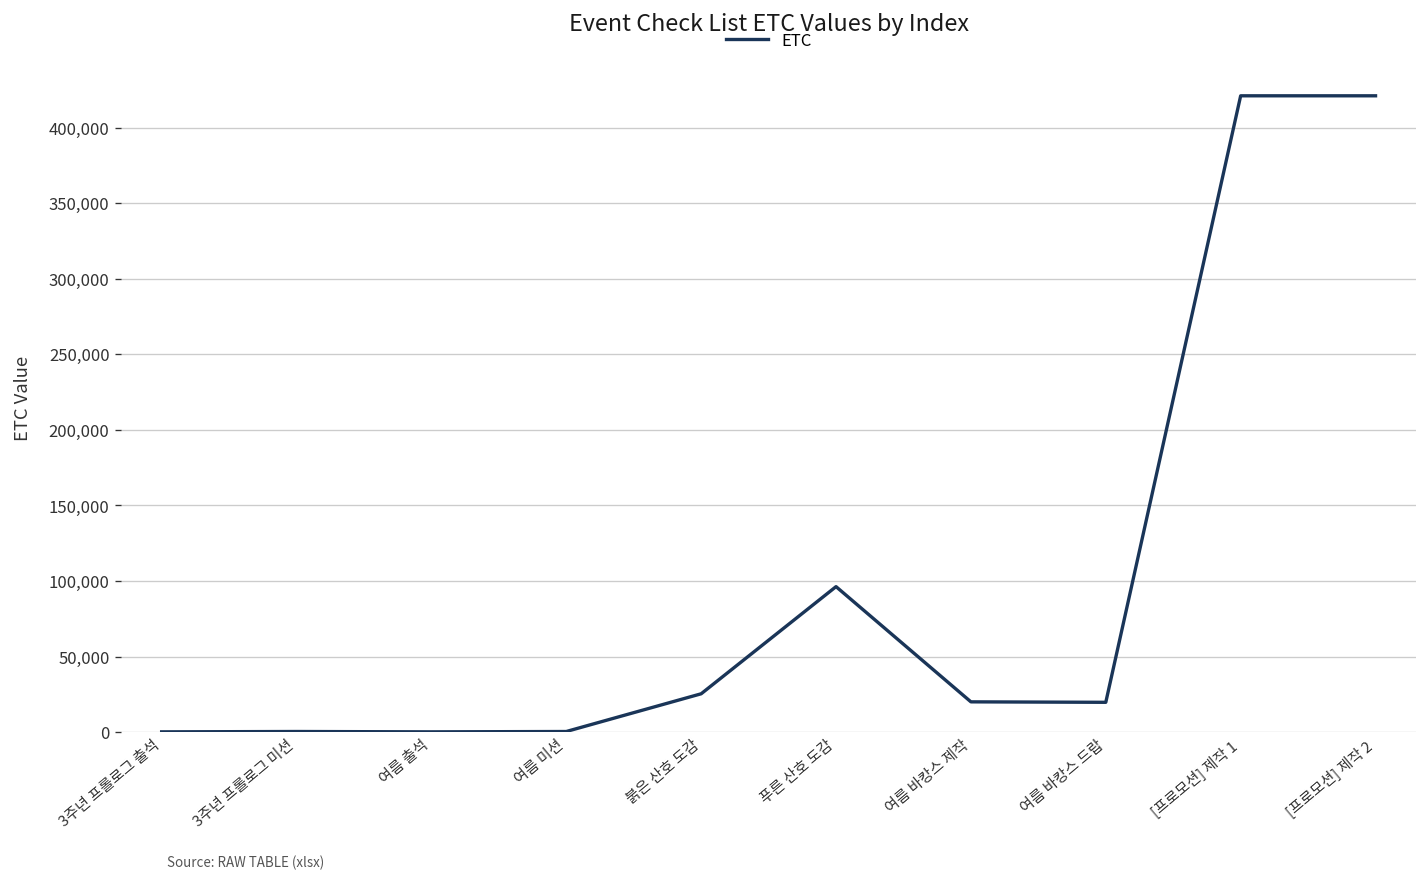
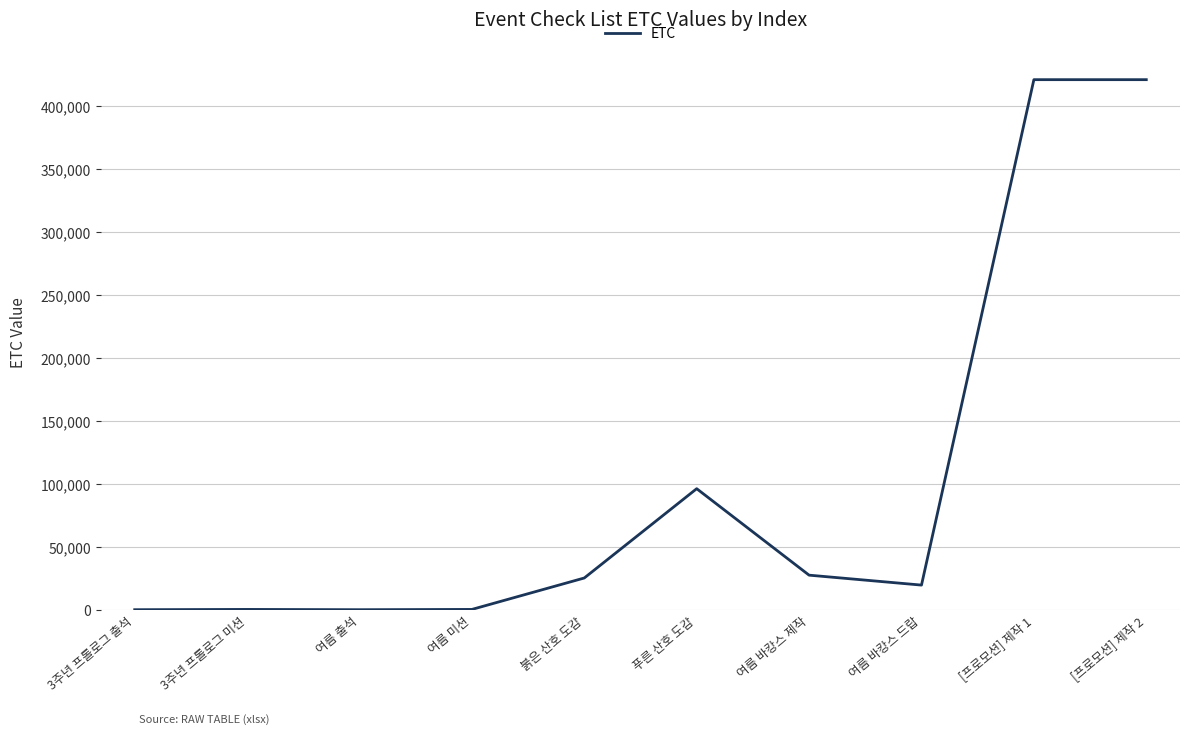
여름 바캉스 제작: 20,000 -> 28,000
